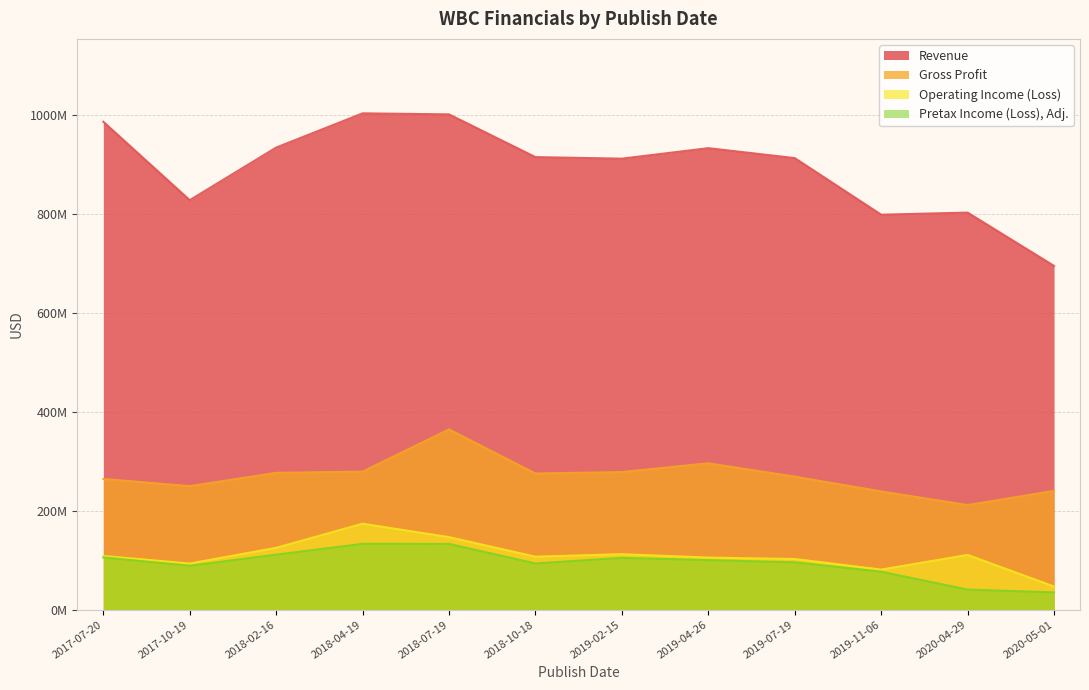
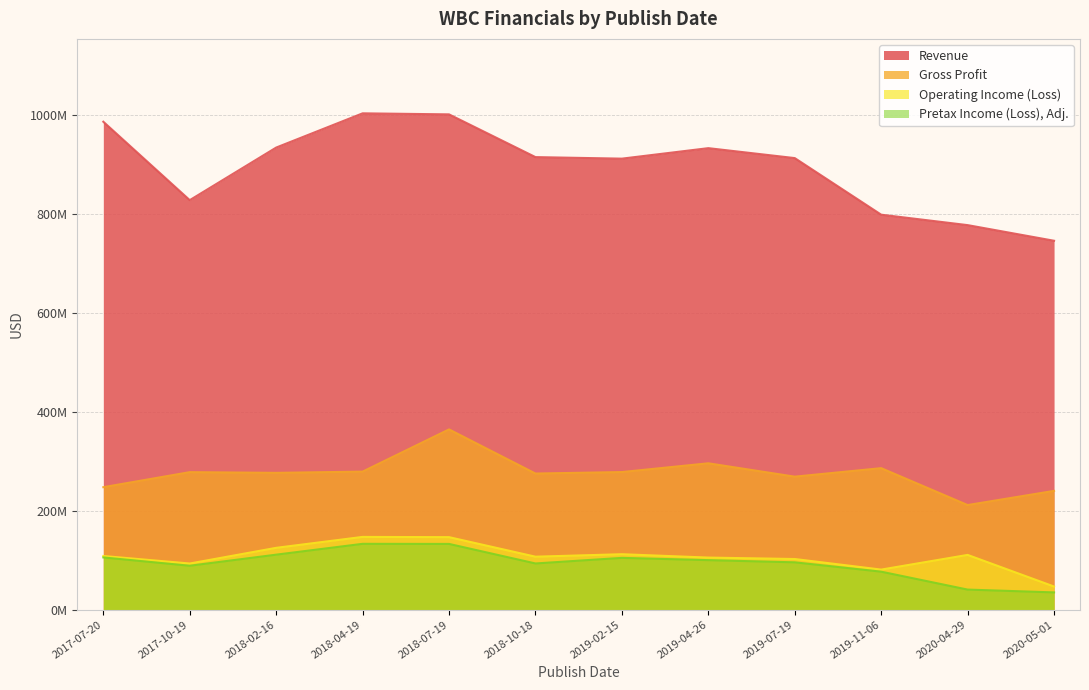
Gross Profit, 2017-07-20: 260000000 -> 250000000
Gross Profit, 2017-10-19: 250000000 -> 280000000
Operating Income (Loss), 2018-04-19: 170000000 -> 150000000
Gross Profit, 2019-11-06: 240000000 -> 290000000
Revenue, 2020-04-29: 800000000 -> 780000000
Revenue, 2020-05-01: 690000000 -> 750000000
